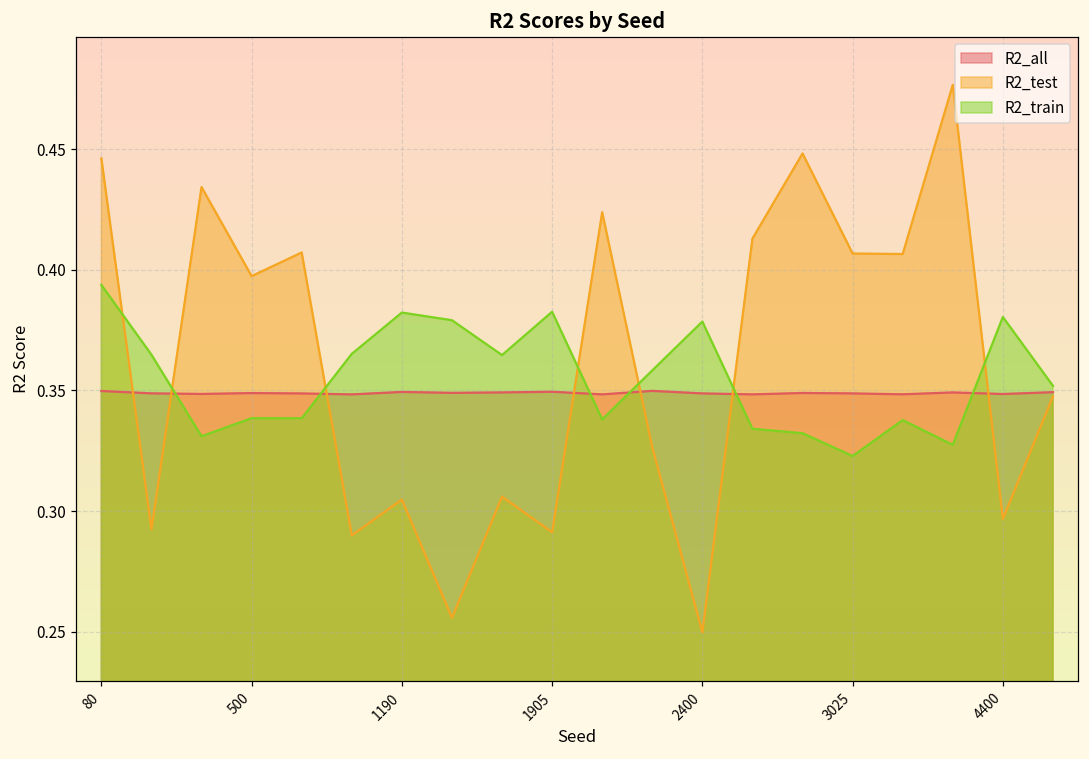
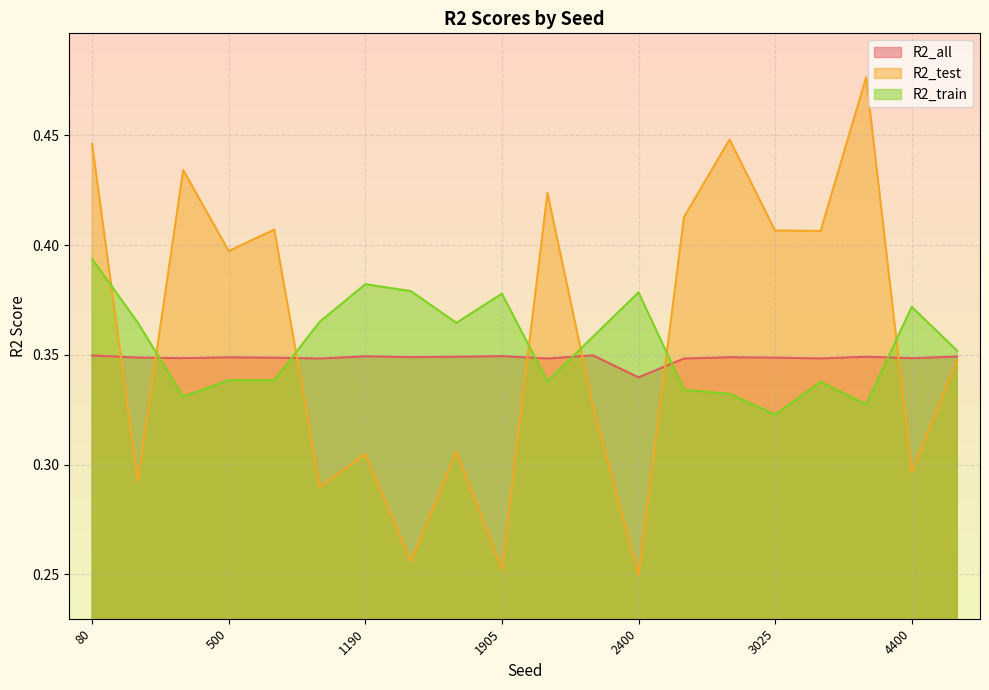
R2_test, 1905: 0.291 -> 0.252
R2_train, 1905: 0.383 -> 0.378
R2_all, 2400: 0.349 -> 0.340
R2_train, 4400: 0.380 -> 0.372
